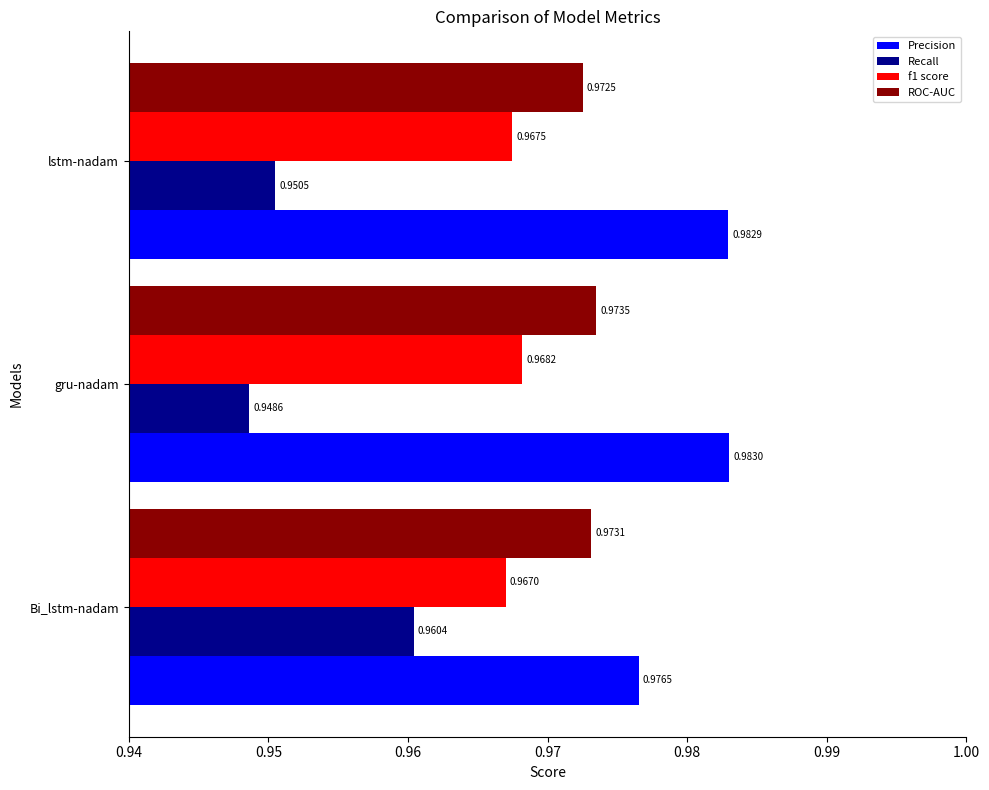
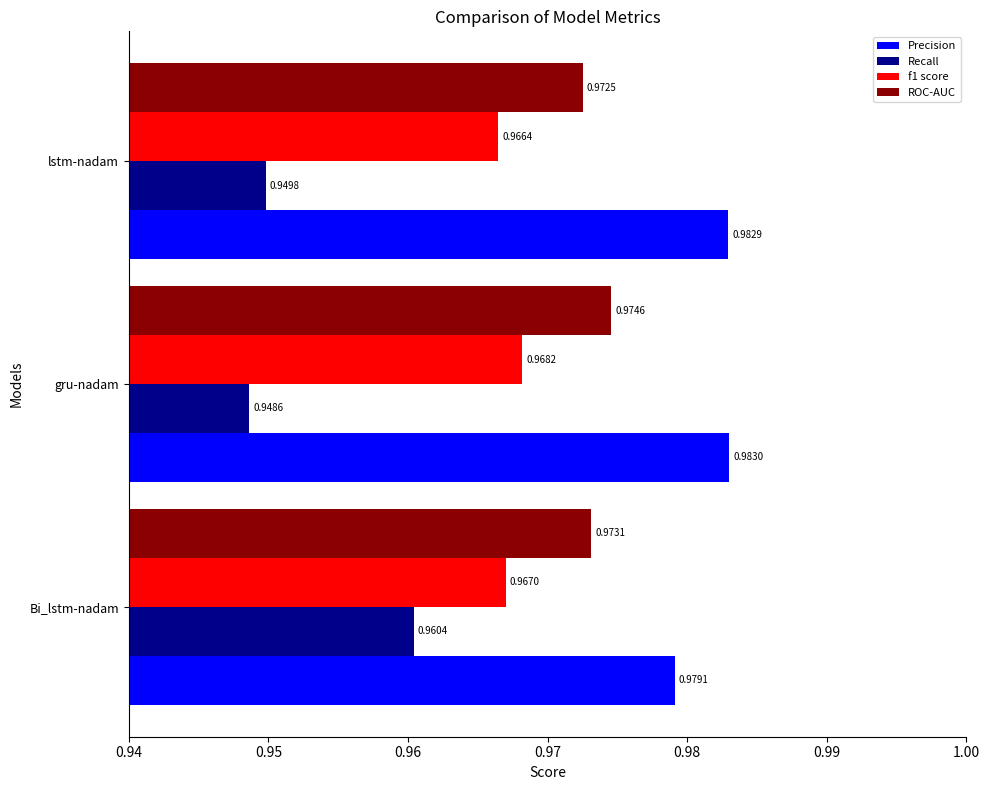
f1 score, lstm-nadam: 0.9675 -> 0.9664
Recall, lstm-nadam: 0.9505 -> 0.9498
ROC-AUC, gru-nadam: 0.9735 -> 0.9746
Precision, Bi_lstm-nadam: 0.9765 -> 0.9791
